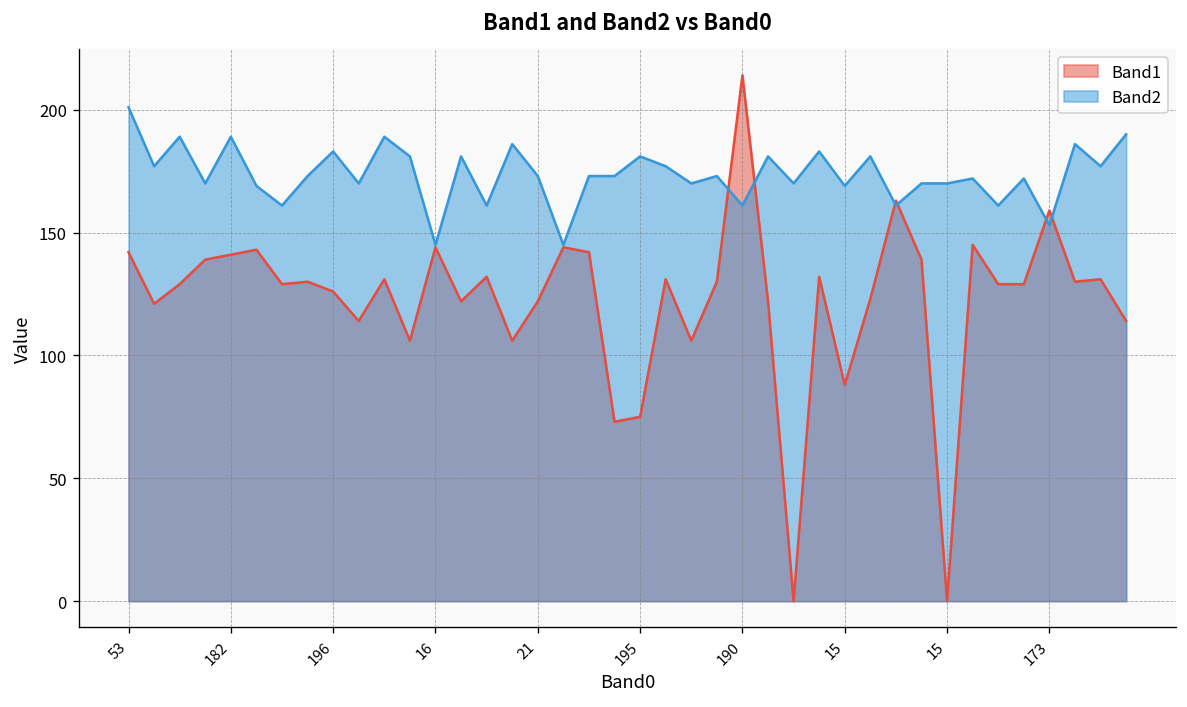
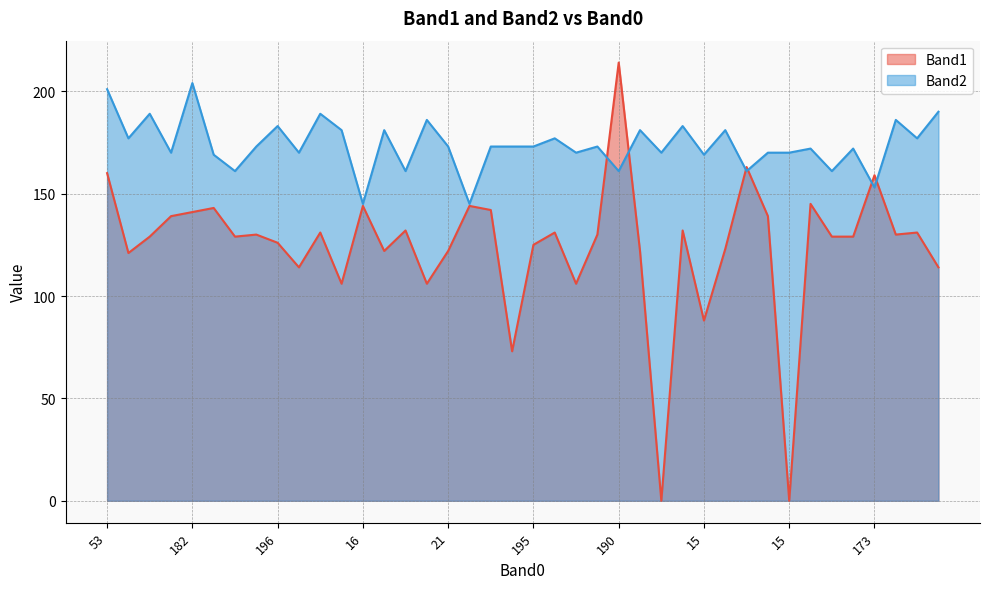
Band1, 53: 142 -> 160
Band2, 182: 189 -> 204
Band1, 195: 75 -> 125
Band2, 195: 181 -> 173
